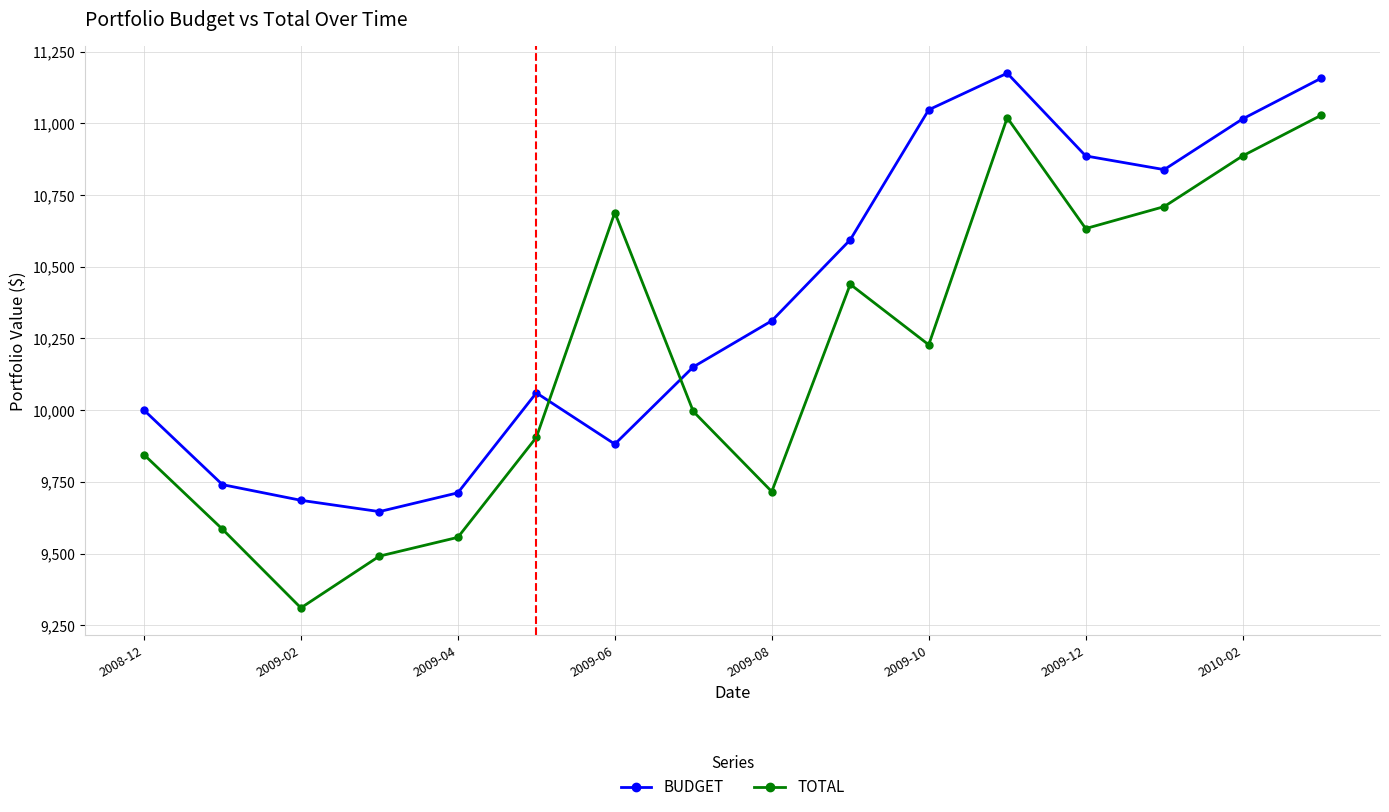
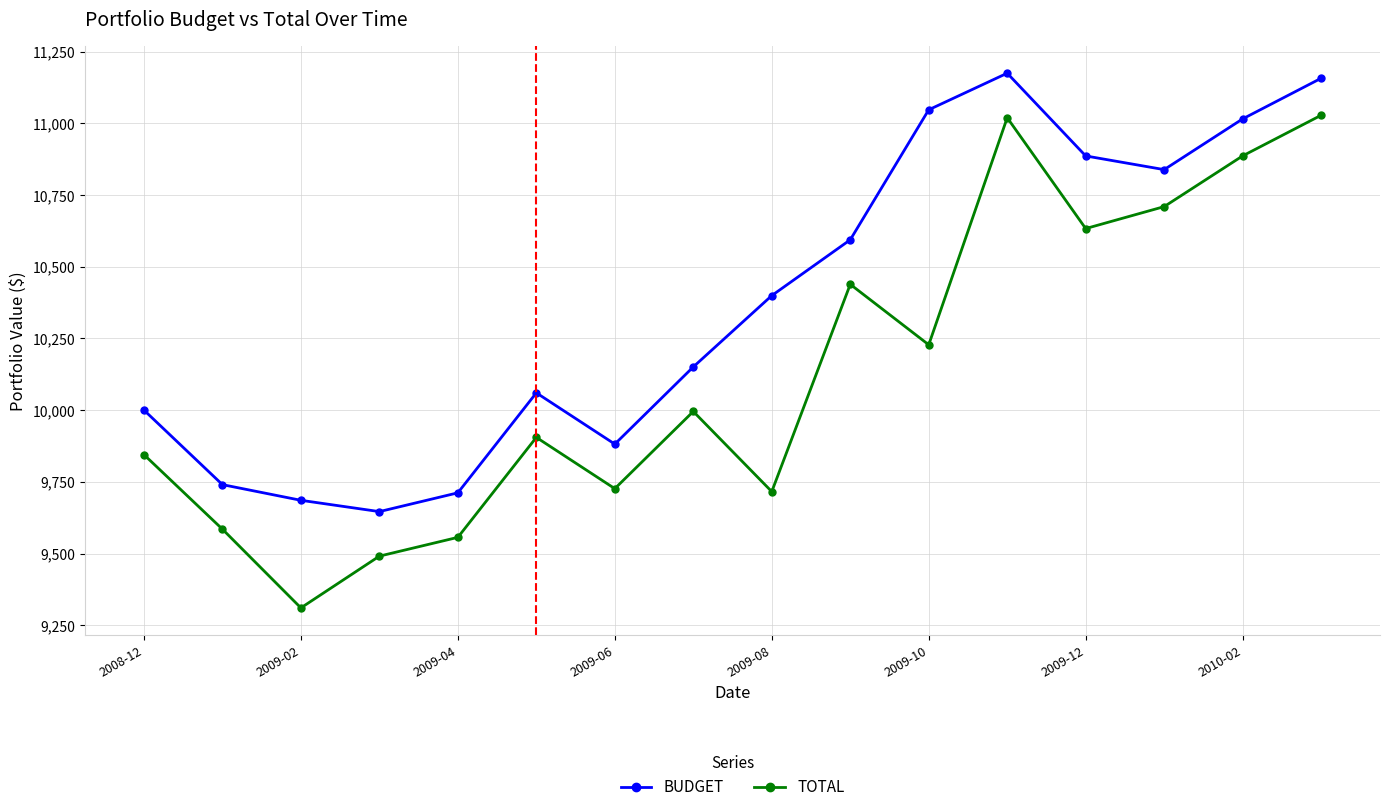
TOTAL, 2009-06: 10,690 -> 9,730
BUDGET, 2009-08: 10,310 -> 10,400
